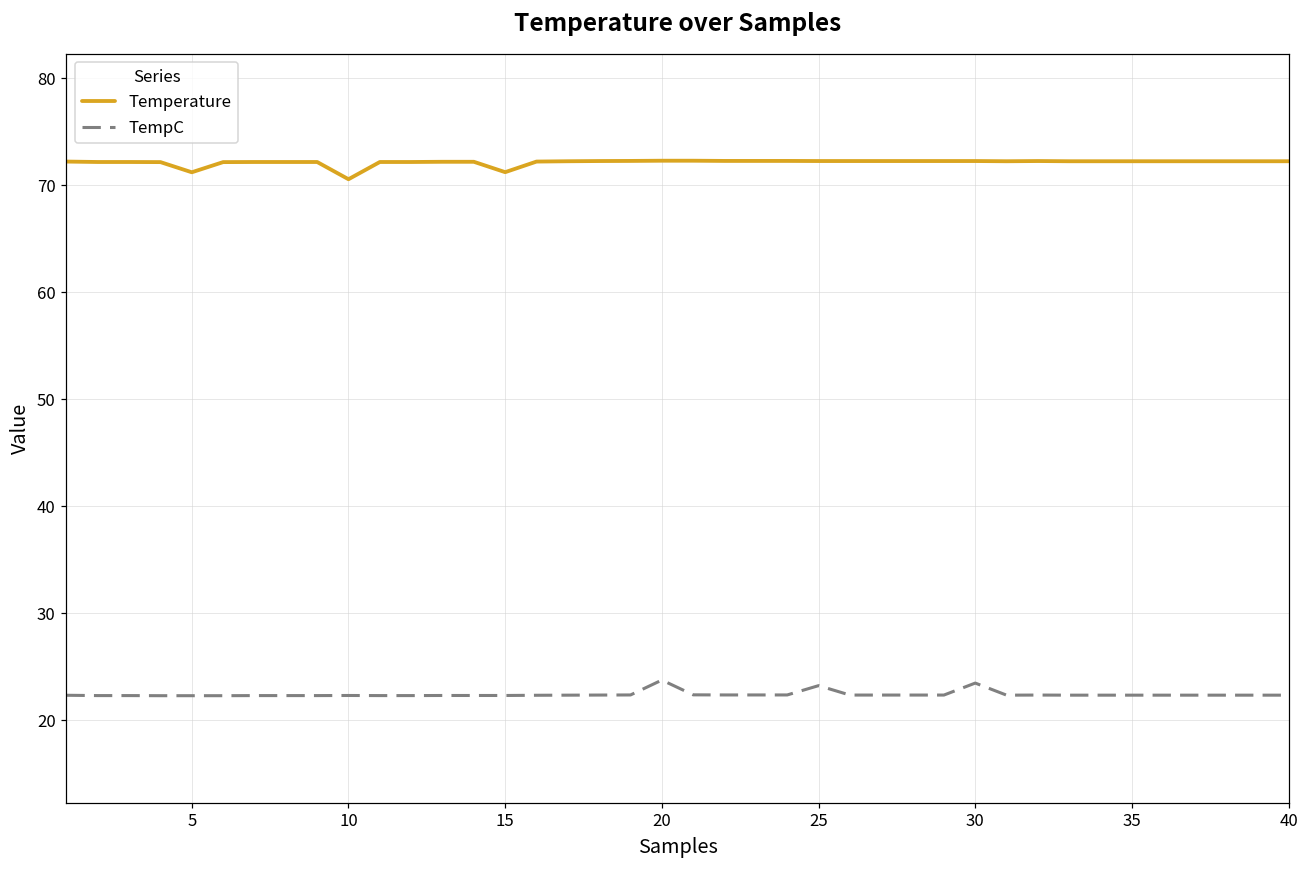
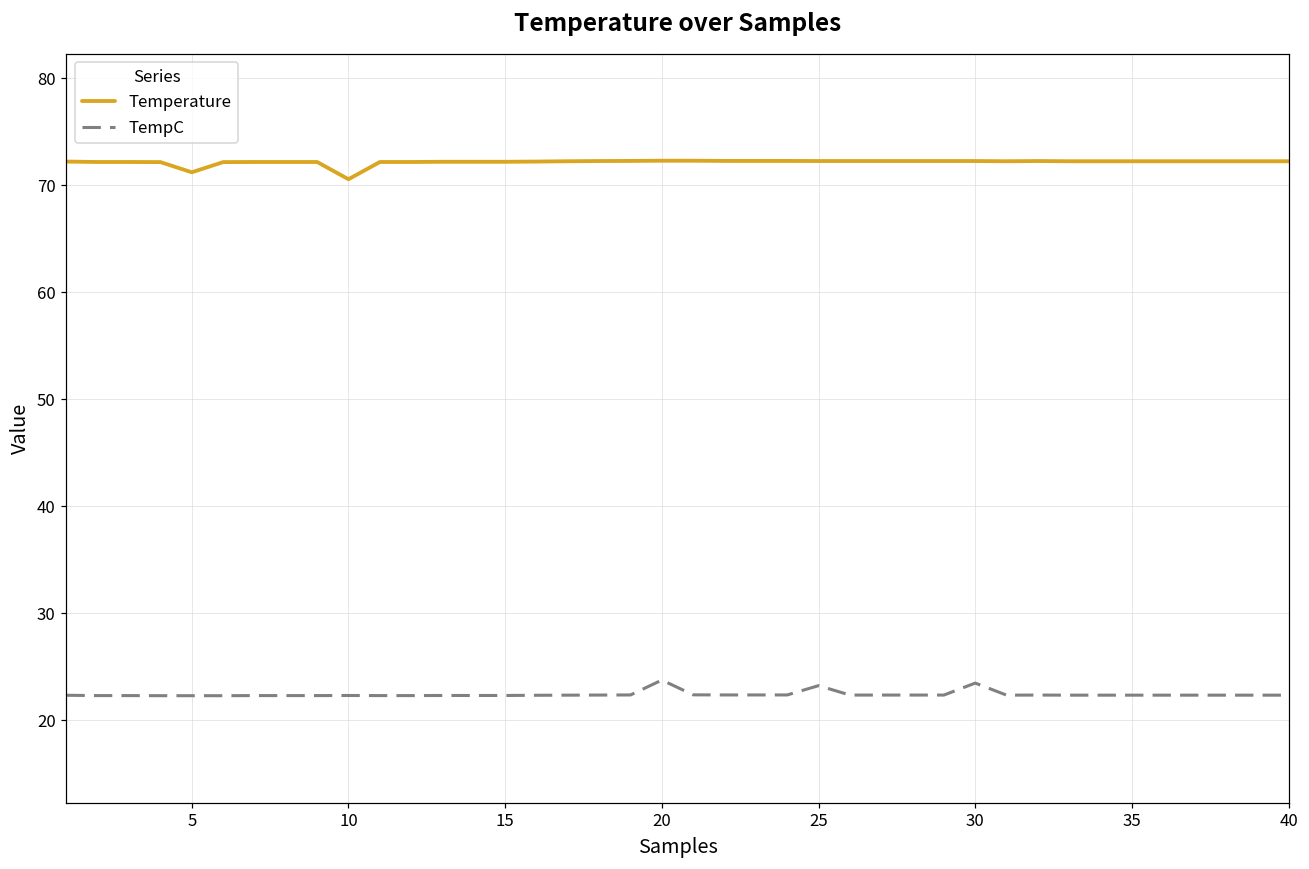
Temperature, 15: 71 -> 72
